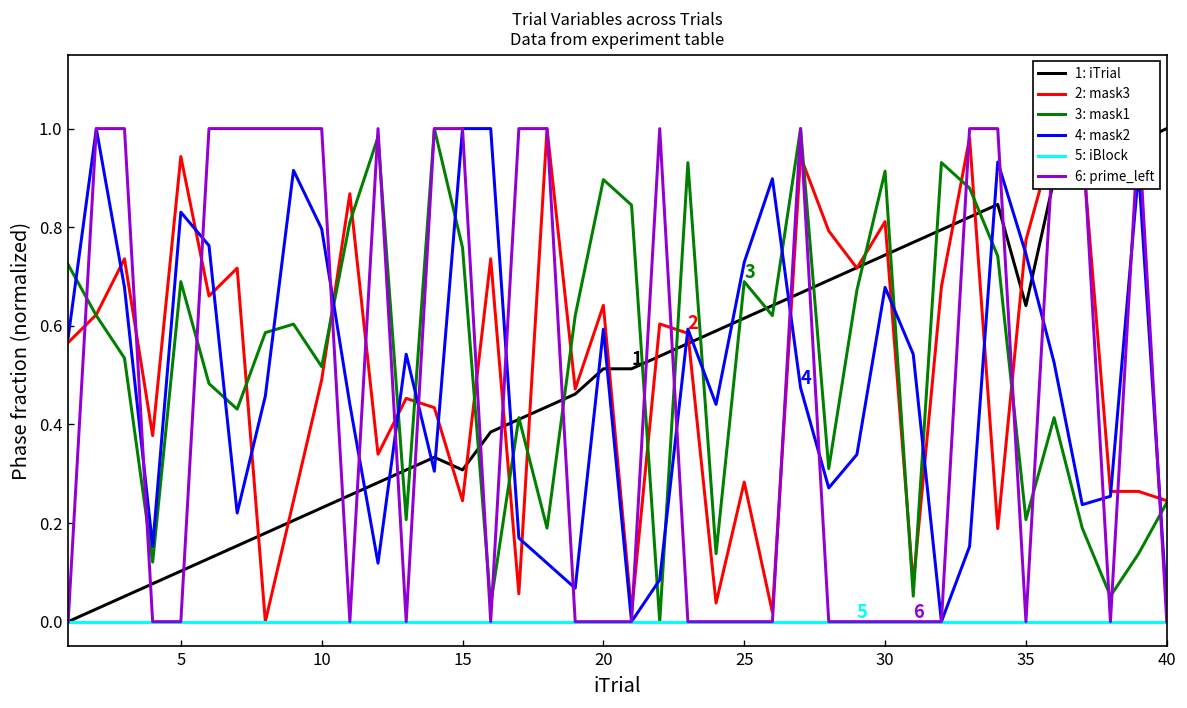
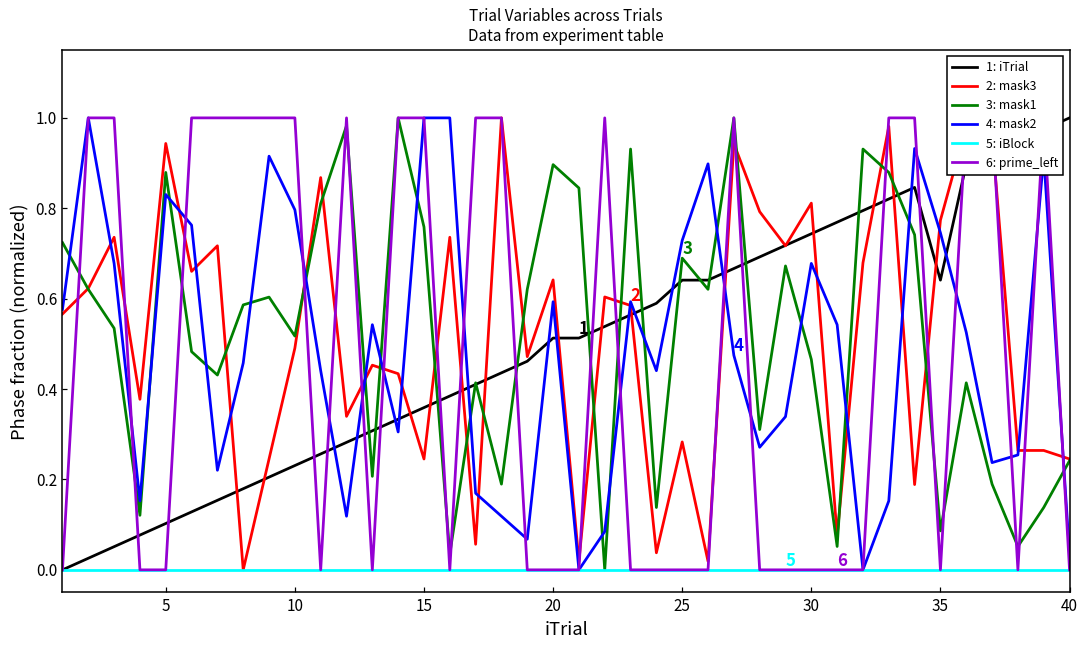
3: mask1, 5: 0.69 -> 0.88
1: iTrial, 15: 0.31 -> 0.36
1: iTrial, 25: 0.62 -> 0.64
3: mask1, 30: 0.91 -> 0.47
3: mask1, 35: 0.21 -> 0.09
